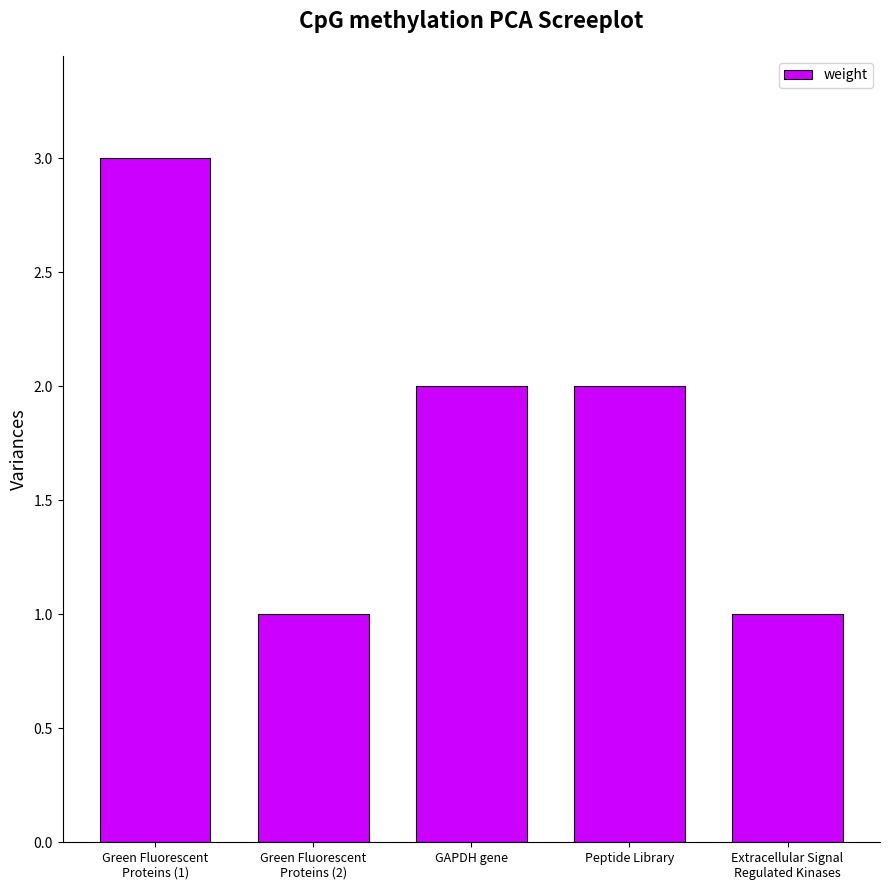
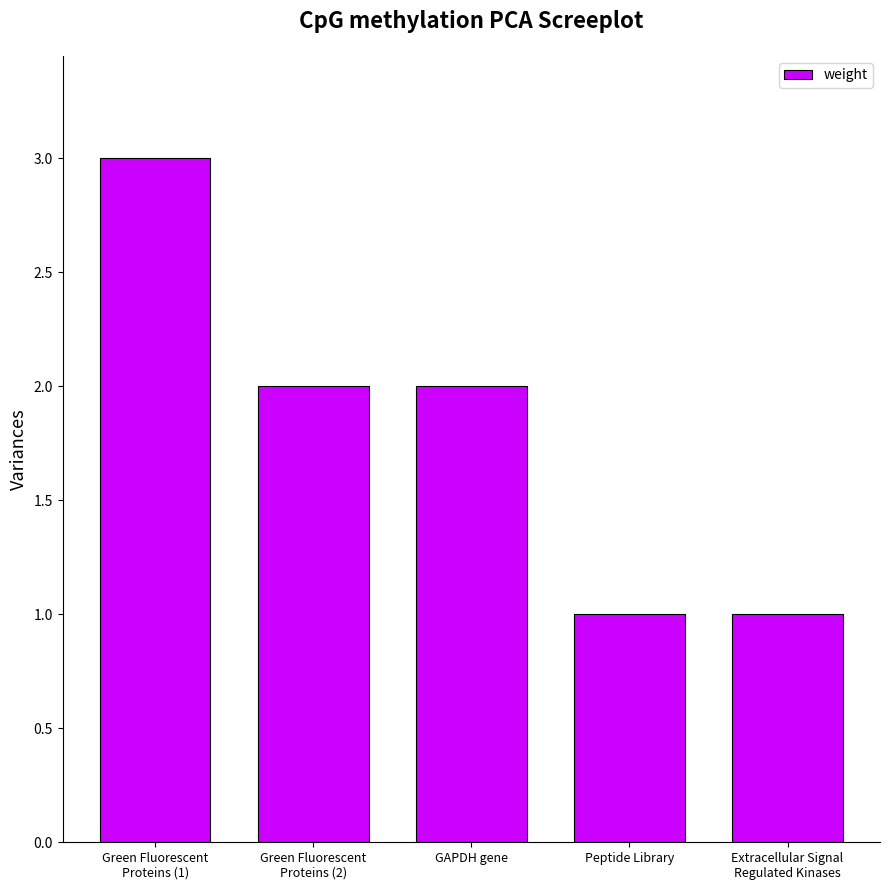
Green Fluorescent Proteins (2): 1 -> 2
Peptide Library: 2 -> 1
